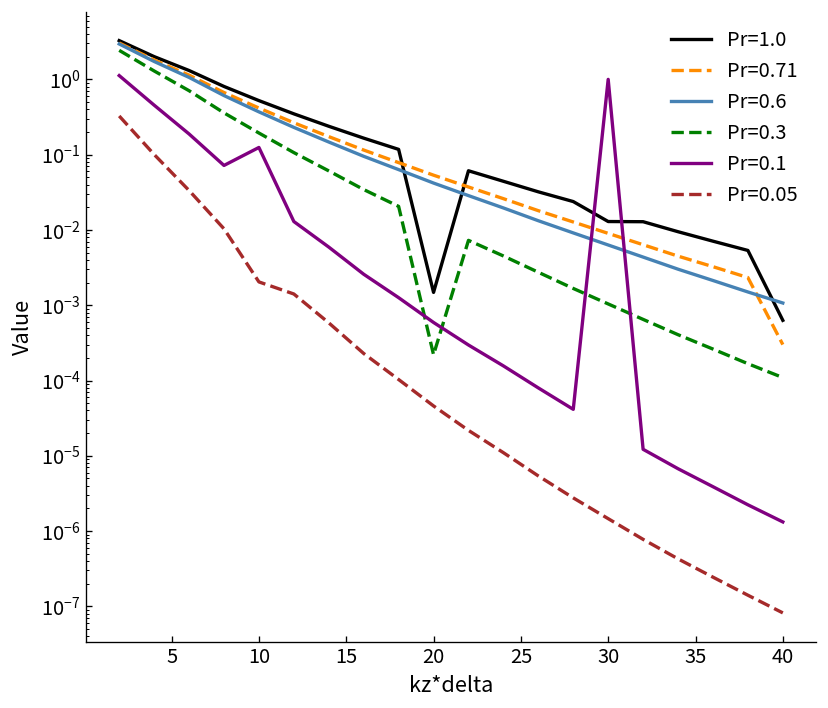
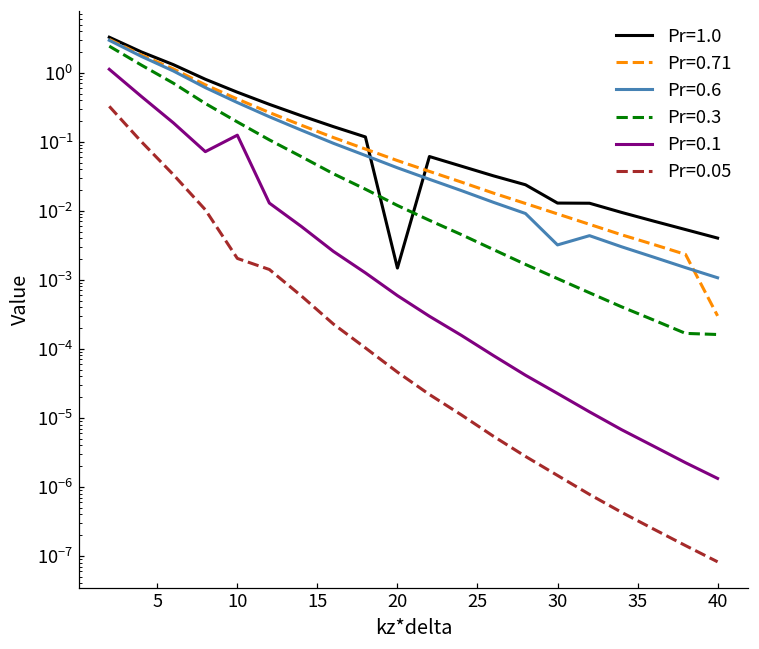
Pr=0.3, 20: 0.00022 -> 0.012
Pr=0.6, 30: 0.006 -> 0.003
Pr=0.1, 30: 1 -> 0
Pr=1.0, 40: 0.0006 -> 0.004
Pr=0.3, 40: 0.00011 -> 0.00016
